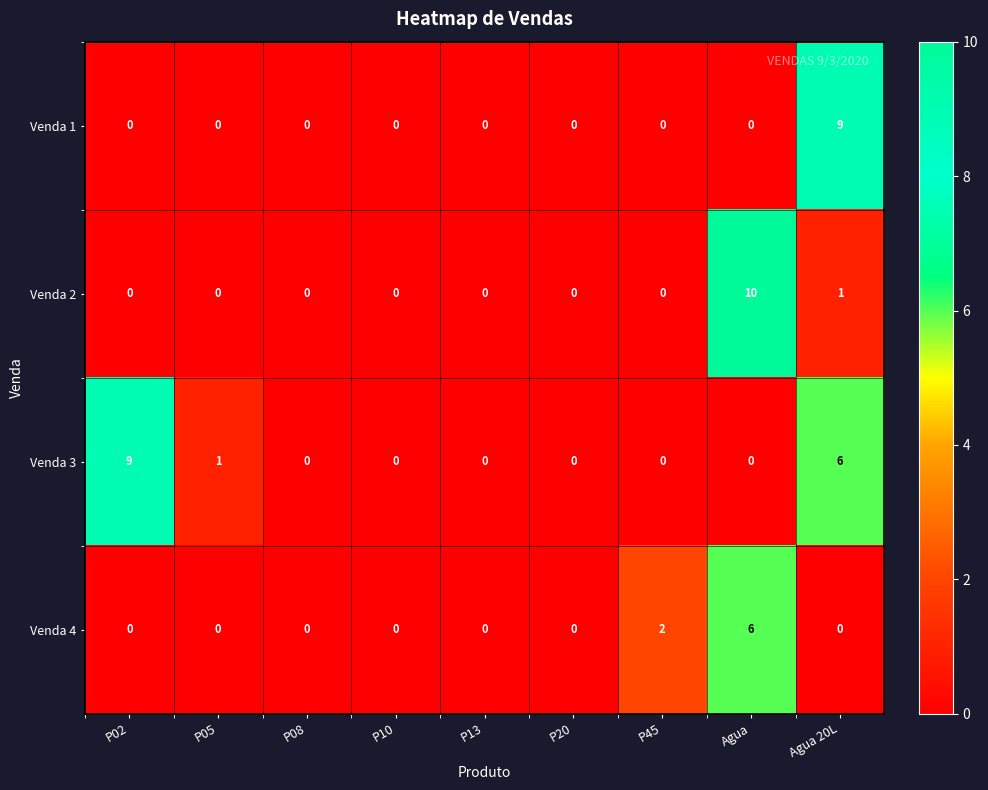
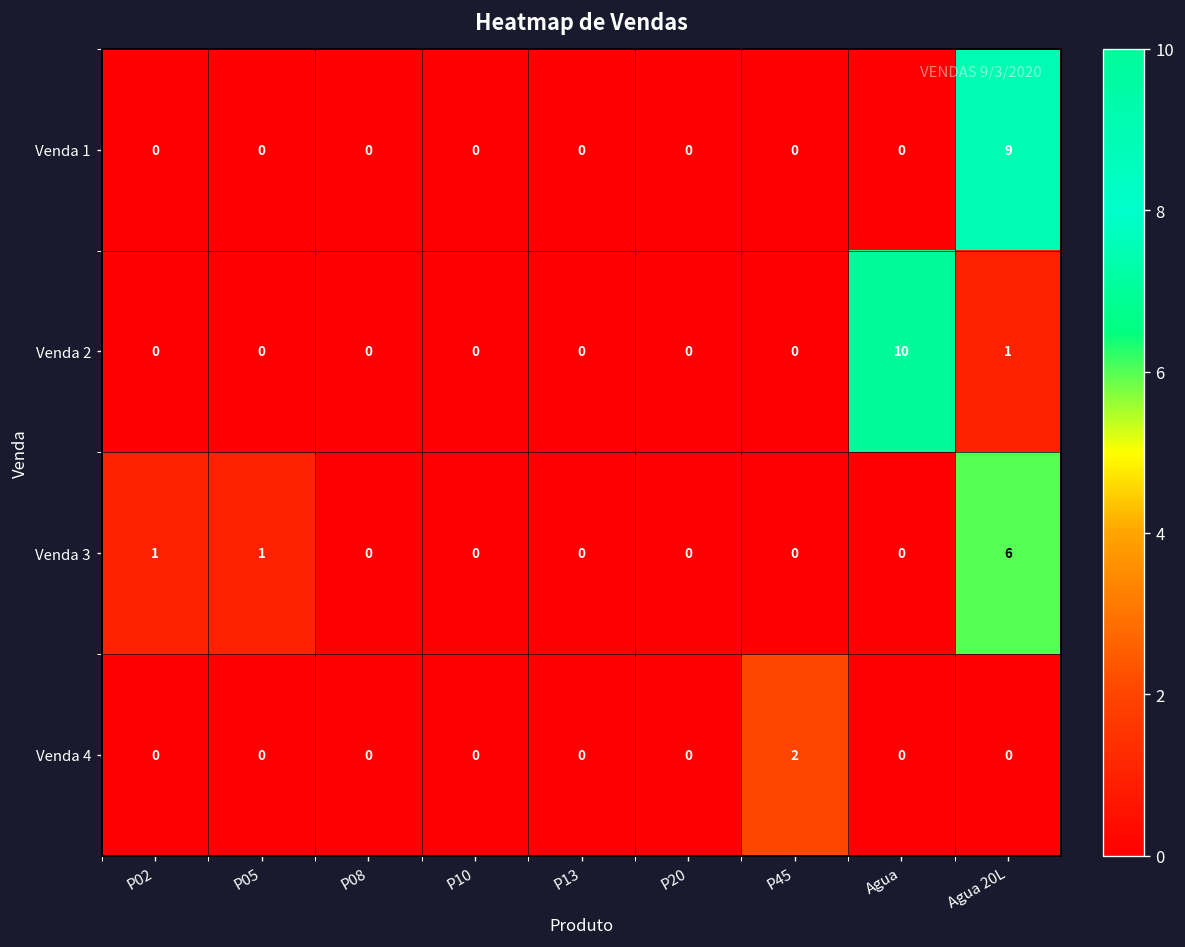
Venda 3, P02: 9 -> 1
Venda 4, Agua: 6 -> 0
